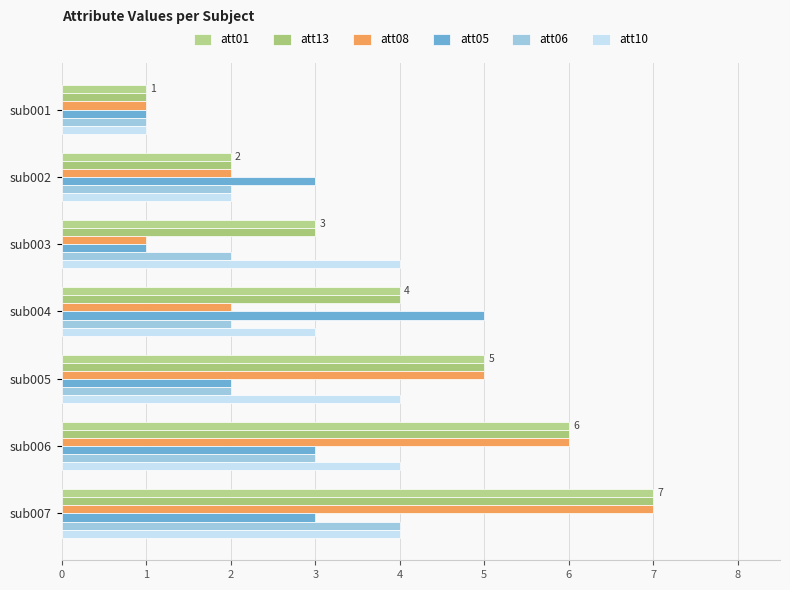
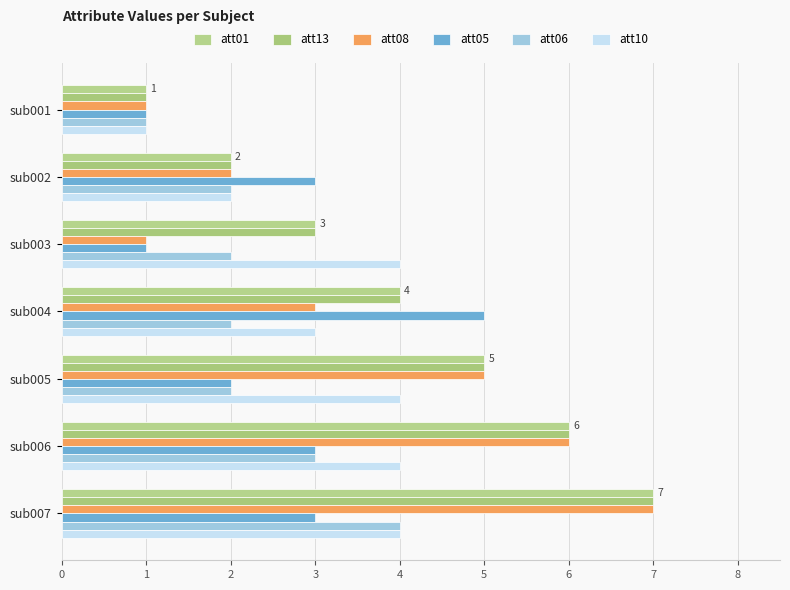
att08, sub004: 2 -> 3
